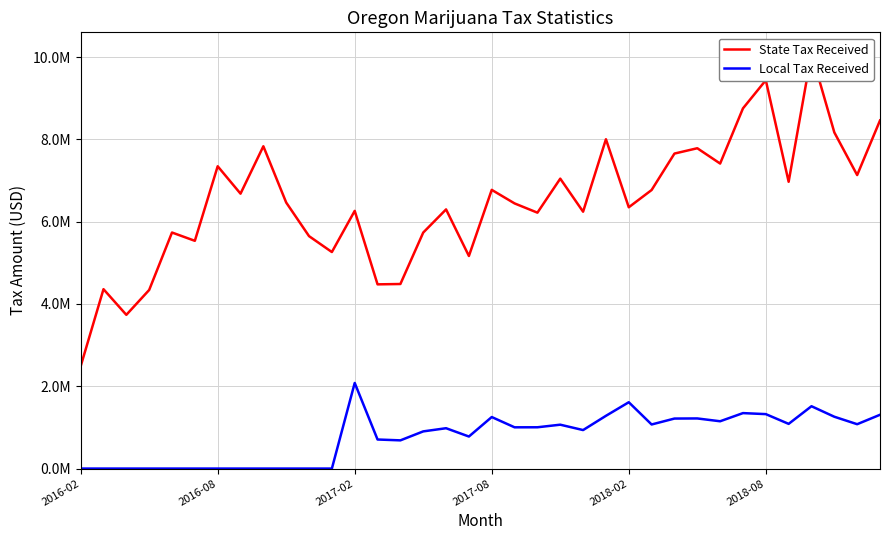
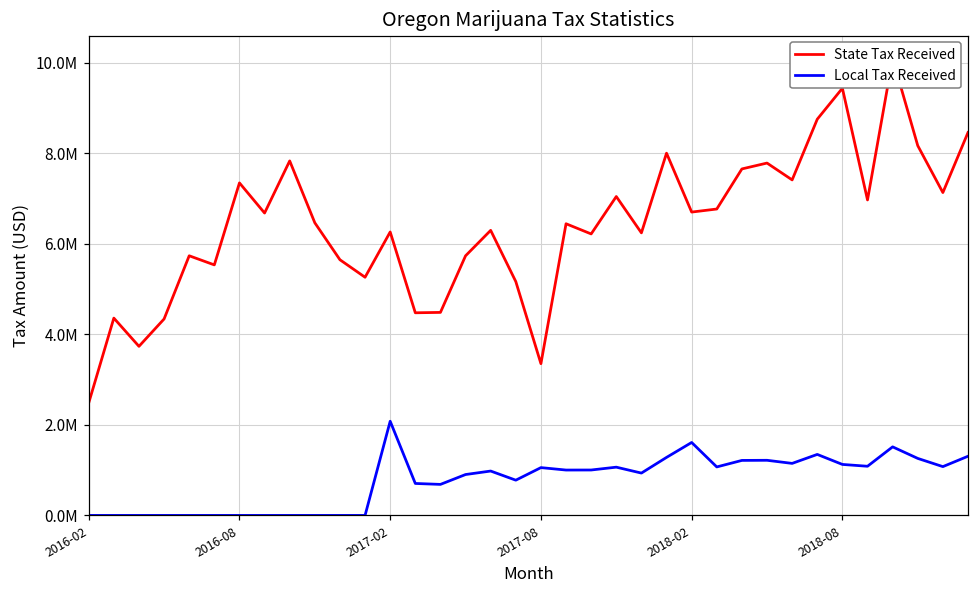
State Tax Received, 2017-08: 6800000 -> 3400000
Local Tax Received, 2017-08: 1300000 -> 1100000
State Tax Received, 2018-02: 6300000 -> 6700000
Local Tax Received, 2018-08: 1300000 -> 1100000
